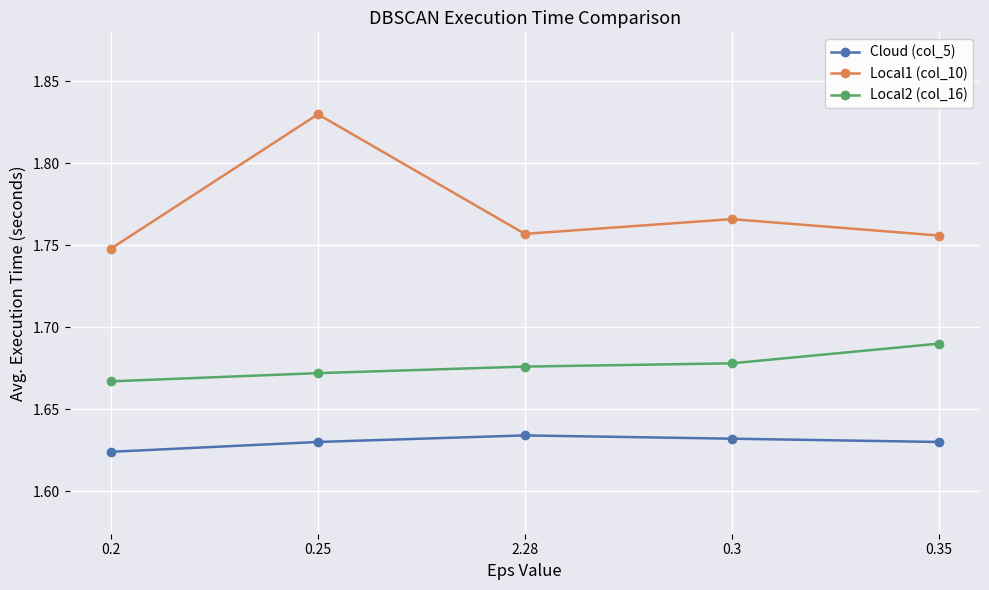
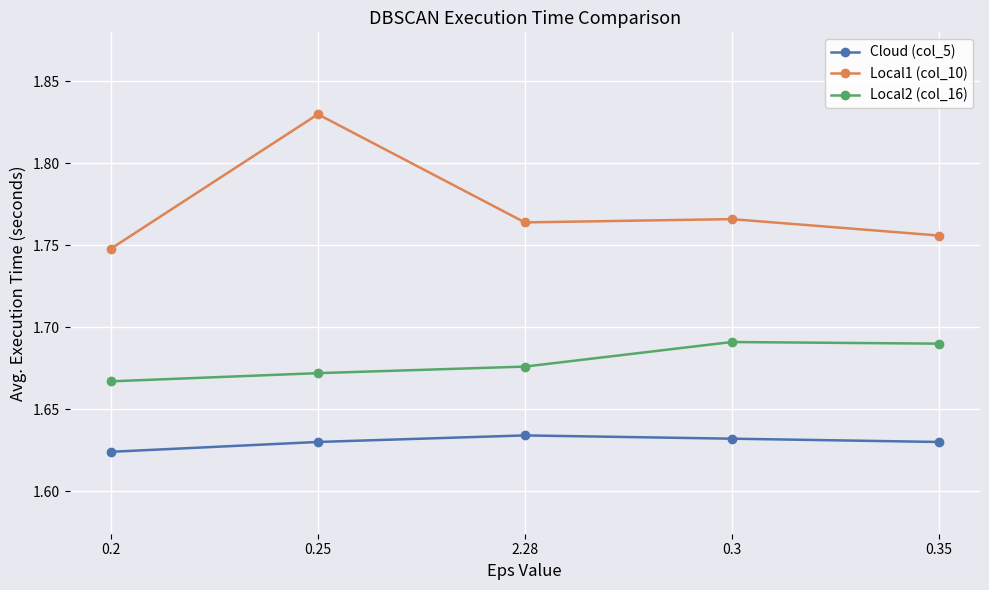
Local1 (col_10), 2.28: 1.757 -> 1.764
Local2 (col_16), 0.3: 1.678 -> 1.691
